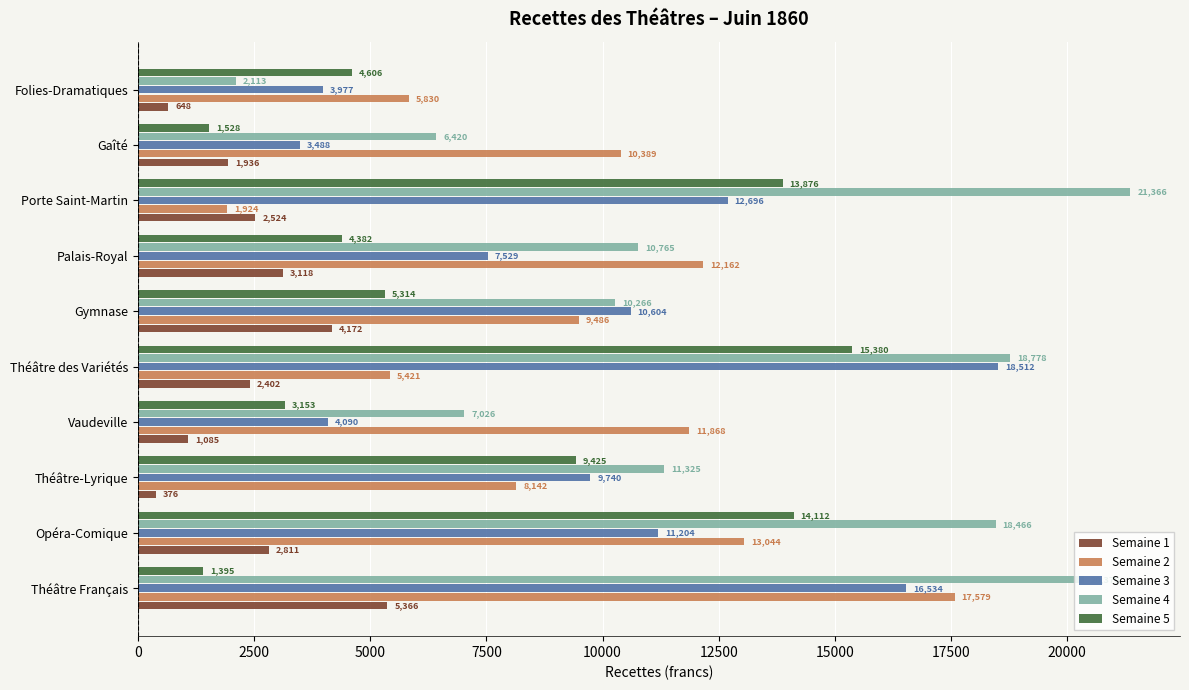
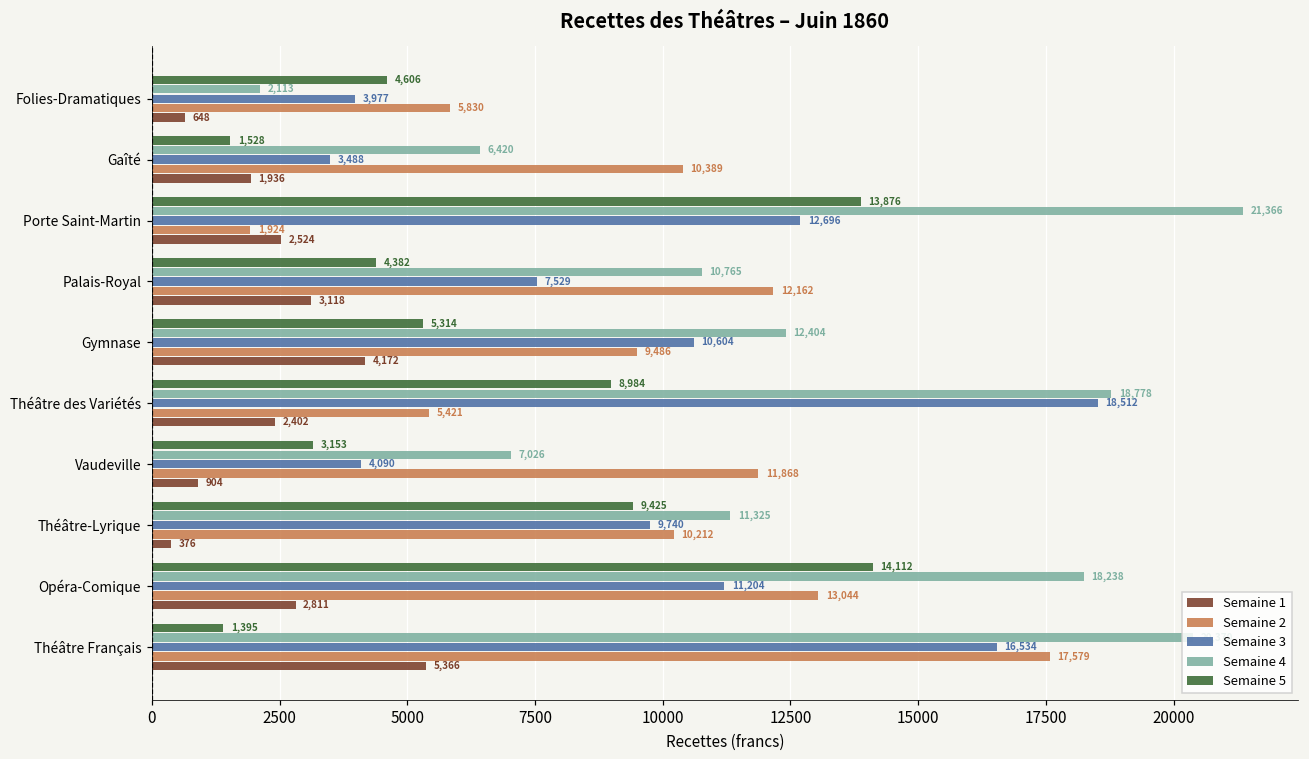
Semaine 4, Gymnase: 10,266 -> 12,404
Semaine 5, Théâtre des Variétés: 15,380 -> 8,984
Semaine 1, Vaudeville: 1,085 -> 904
Semaine 2, Théâtre-Lyrique: 8,142 -> 10,212
Semaine 4, Opéra-Comique: 18,466 -> 18,238
